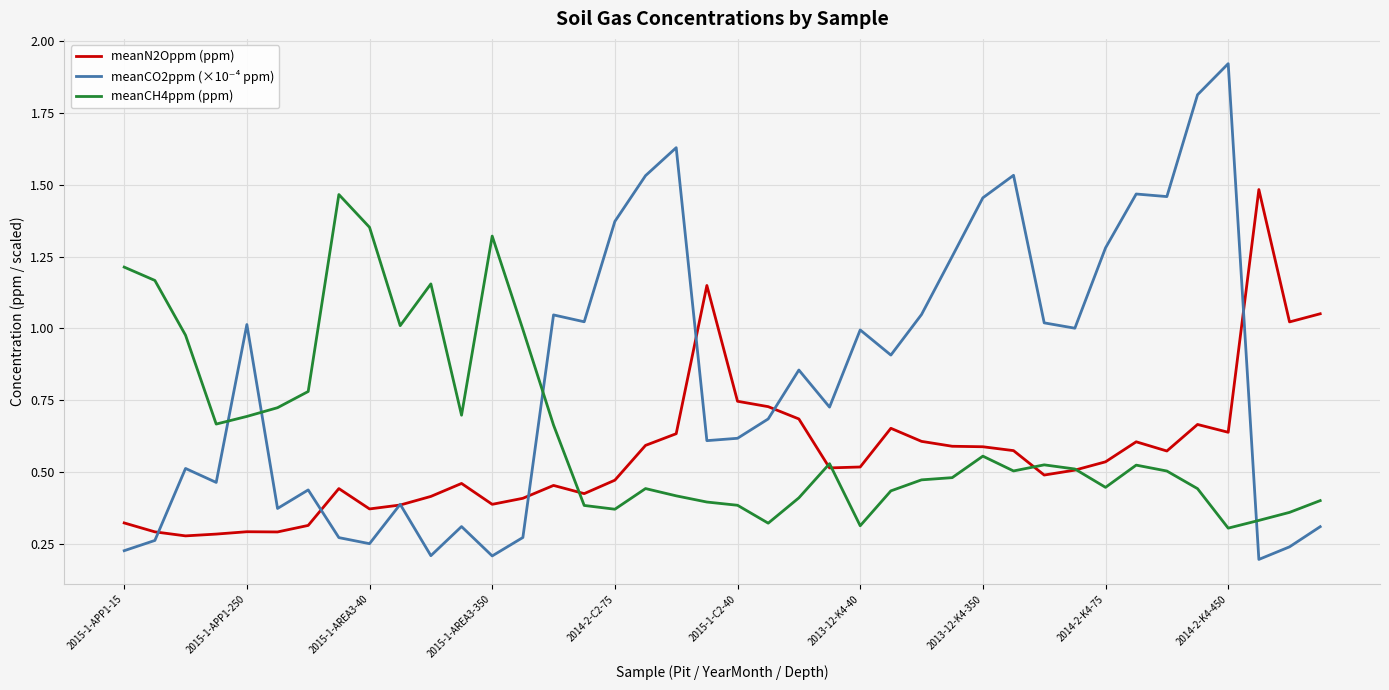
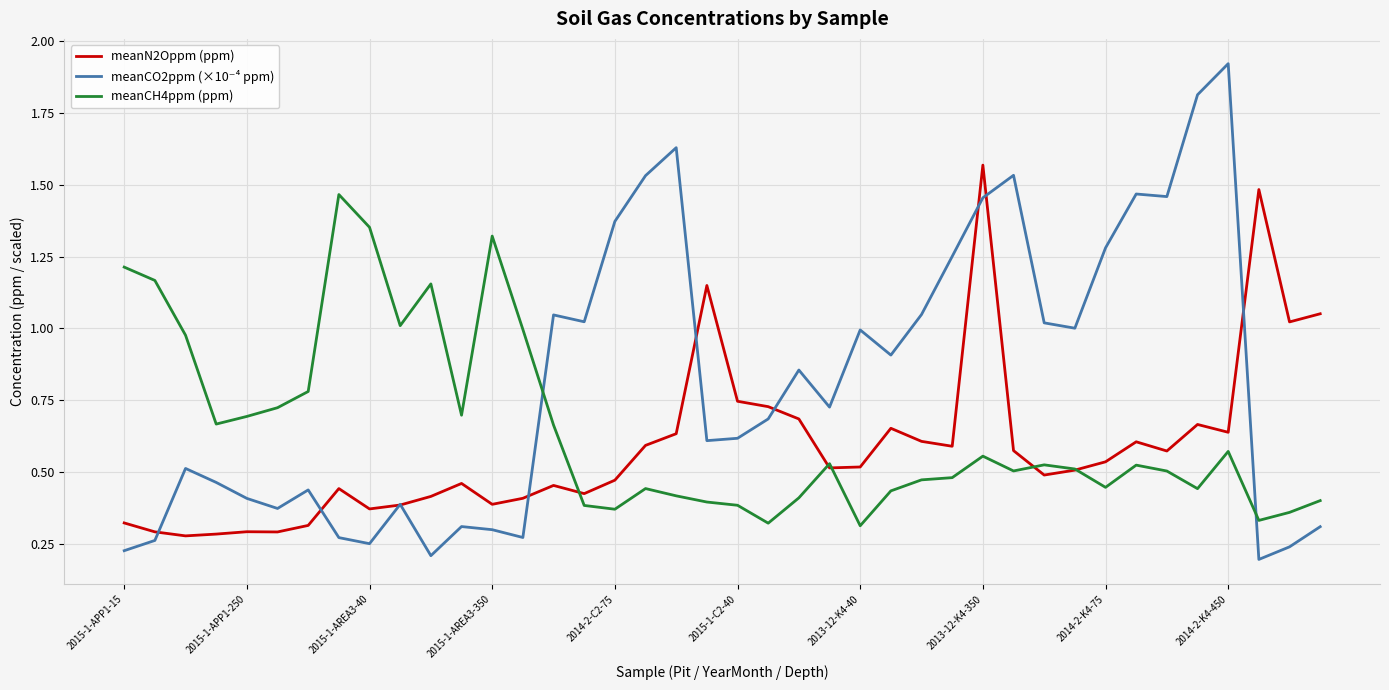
meanCO2ppm (×10⁻⁴ ppm), 2015-1-APP1-250: 1.01 -> 0.41
meanCO2ppm (×10⁻⁴ ppm), 2015-1-AREA3-350: 0.21 -> 0.30
meanN2Oppm (ppm), 2013-12-K4-350: 0.59 -> 1.57
meanCH4ppm (ppm), 2014-2-K4-450: 0.30 -> 0.57
